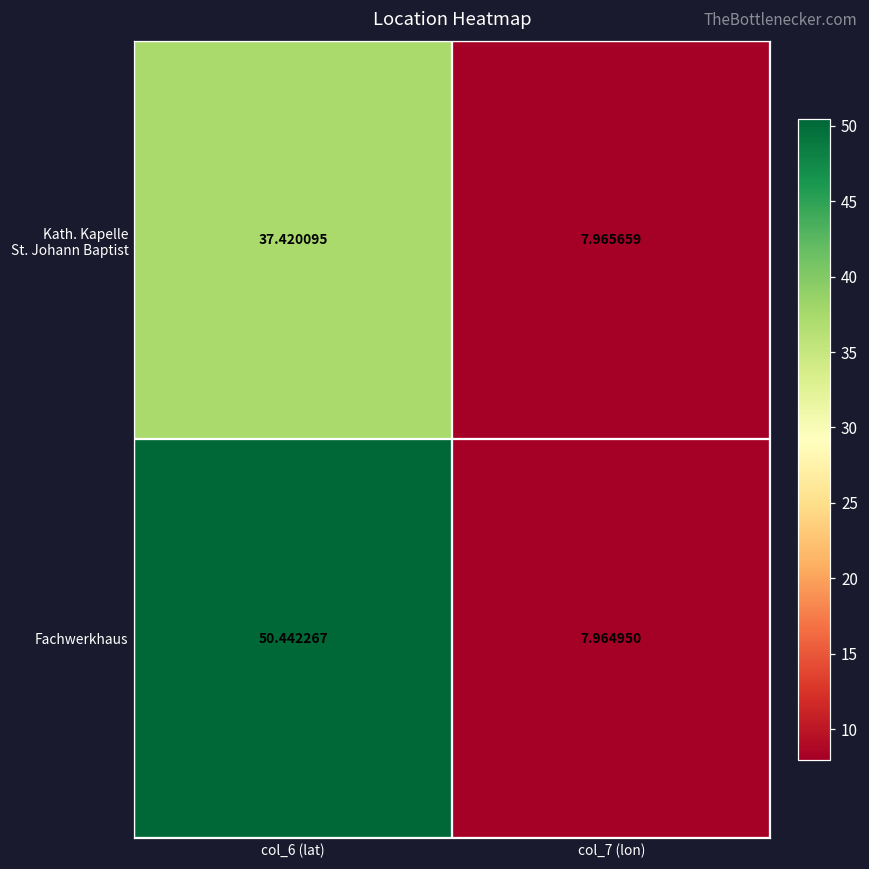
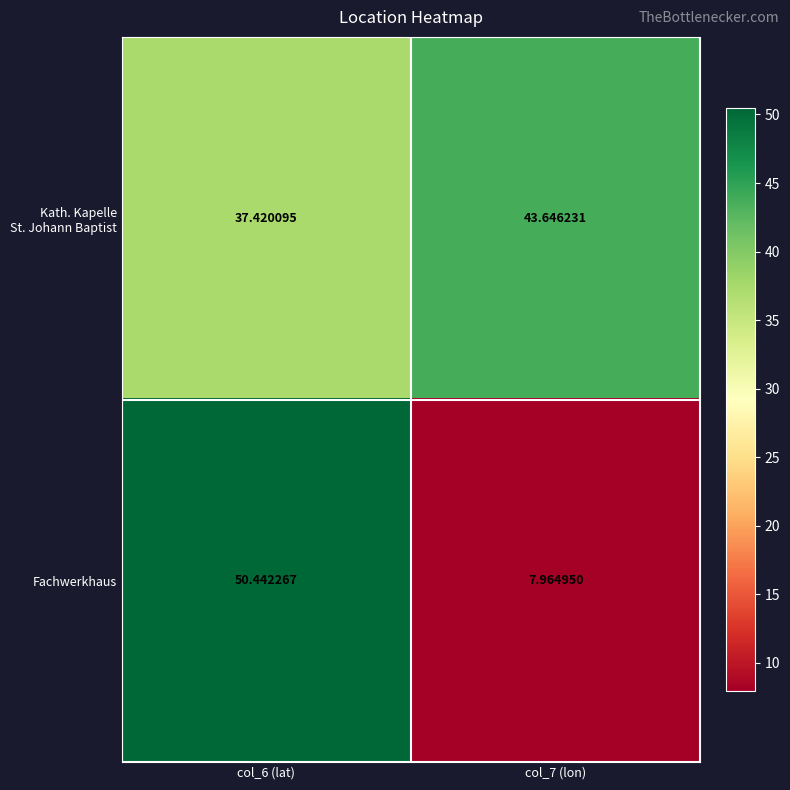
Kath. Kapelle St. Johann Baptist, col_7 (lon): 7.965659 -> 43.646231
